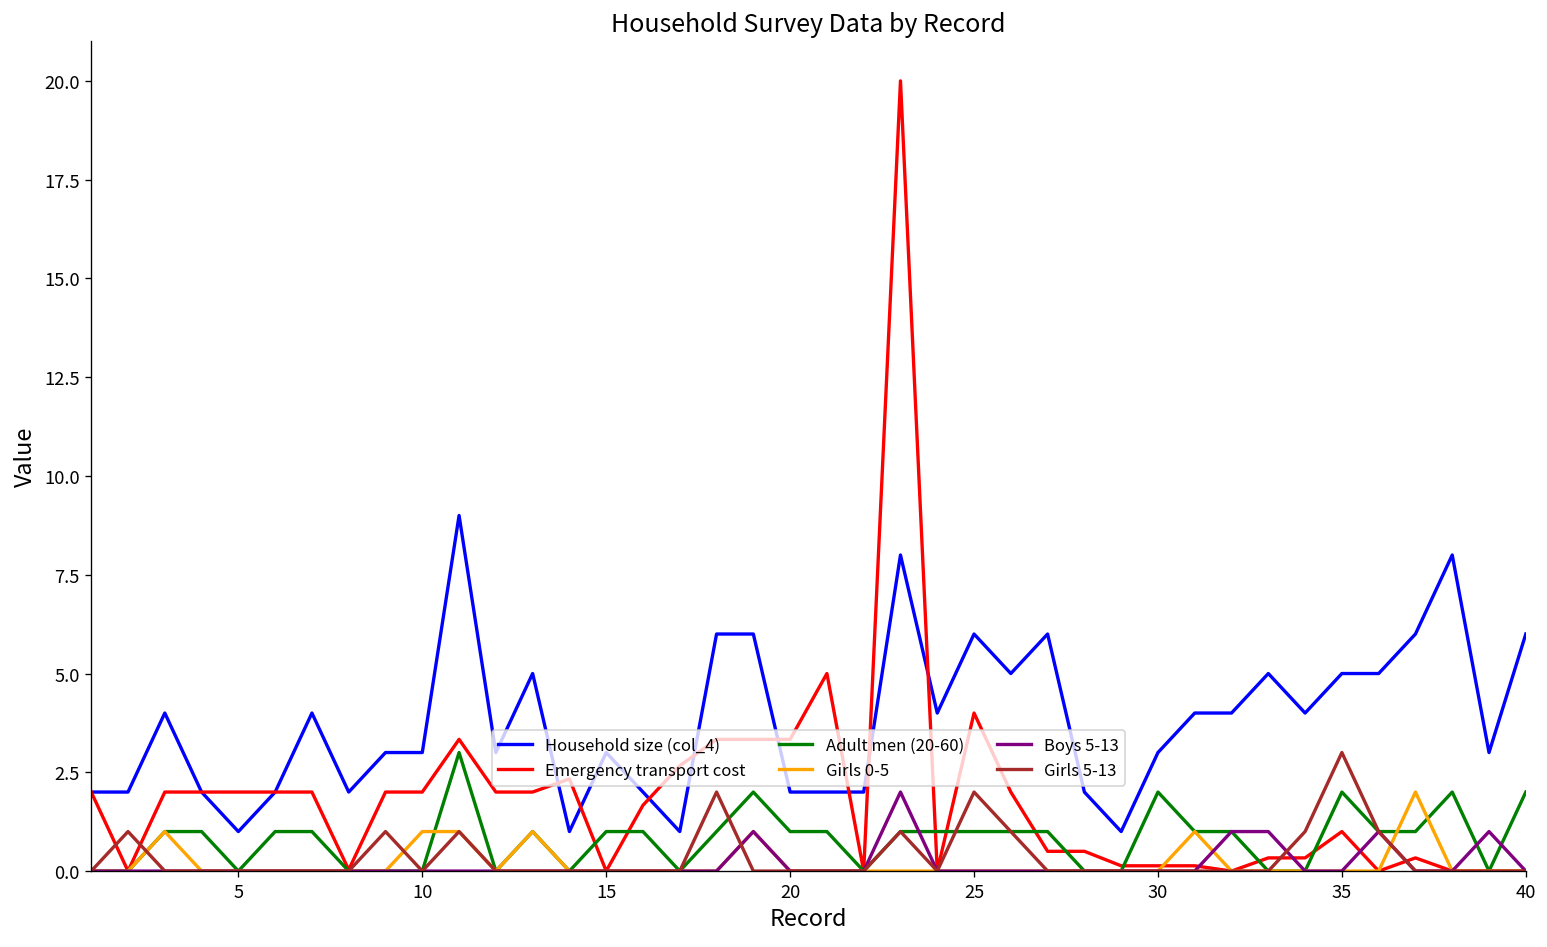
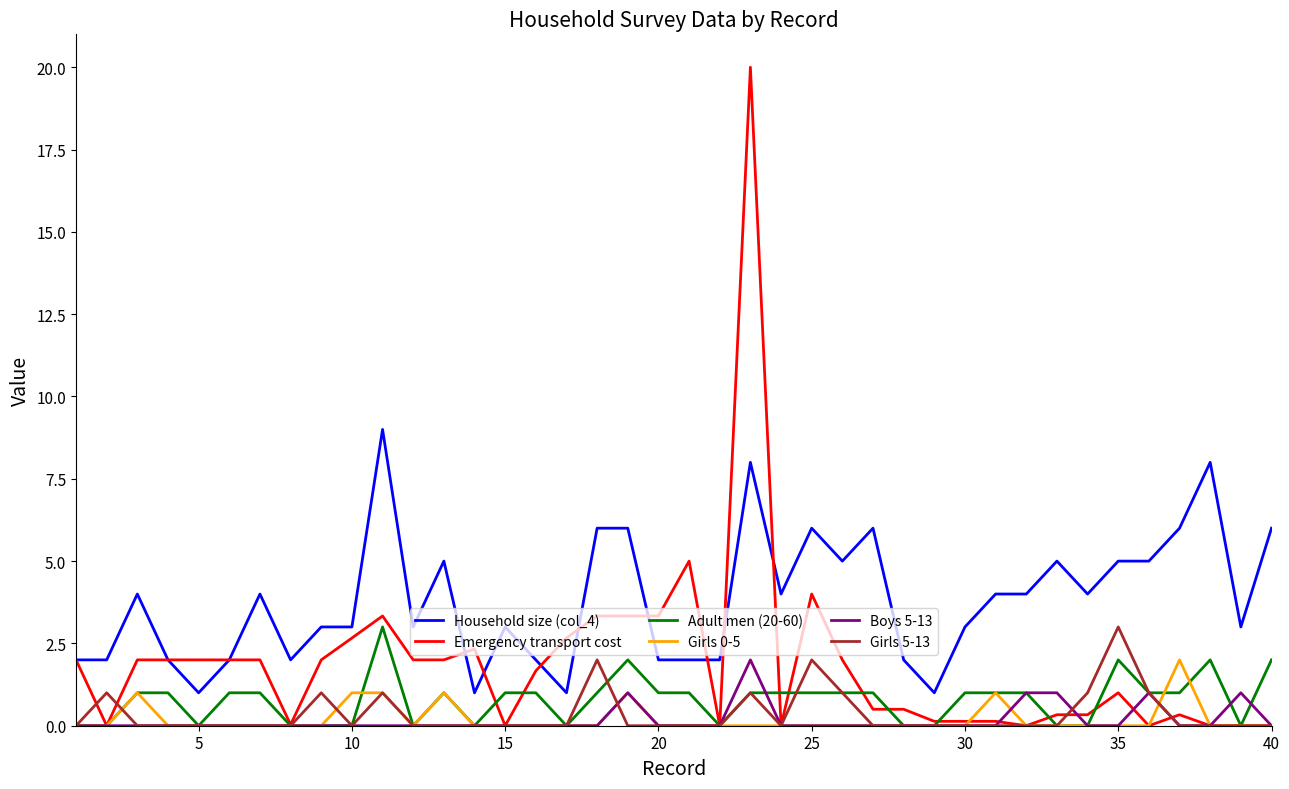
Emergency transport cost, 10: 2.0 -> 2.7
Adult men (20-60), 30: 2 -> 1
